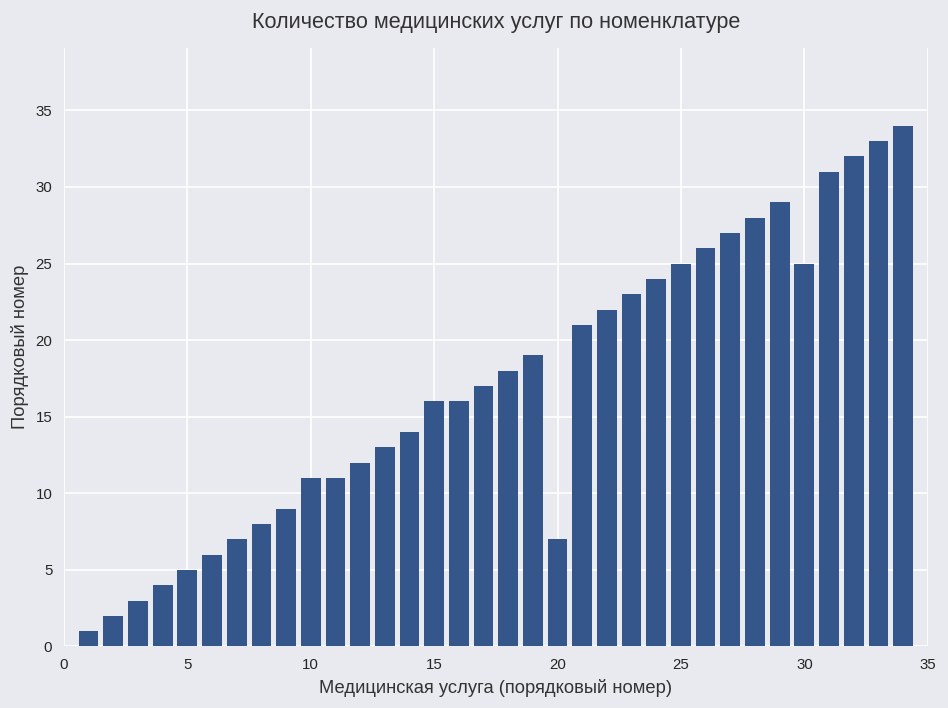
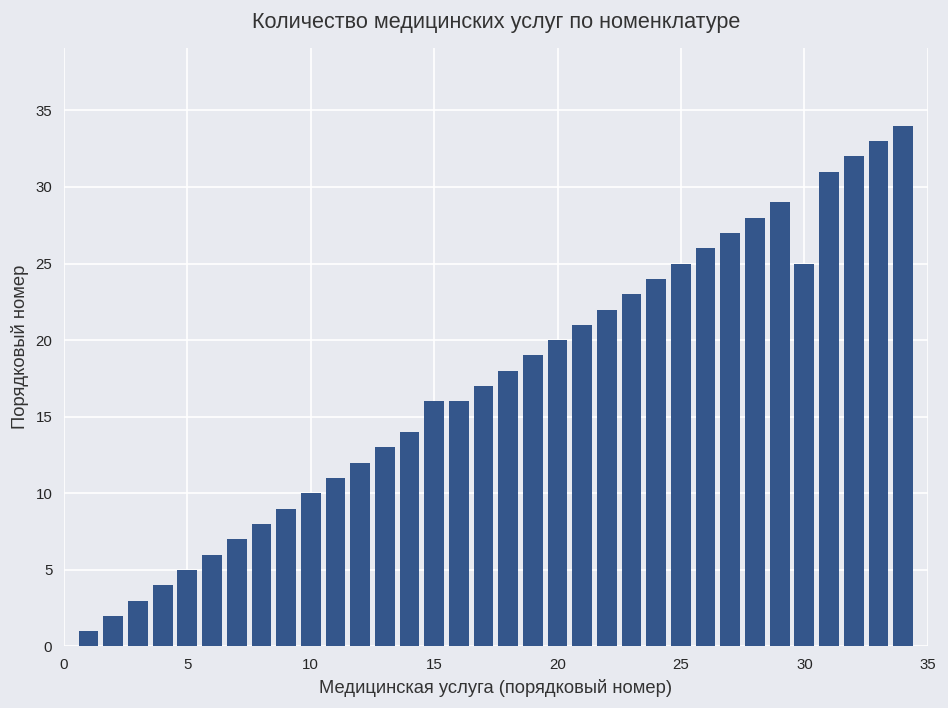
10: 11 -> 10
20: 7 -> 20
